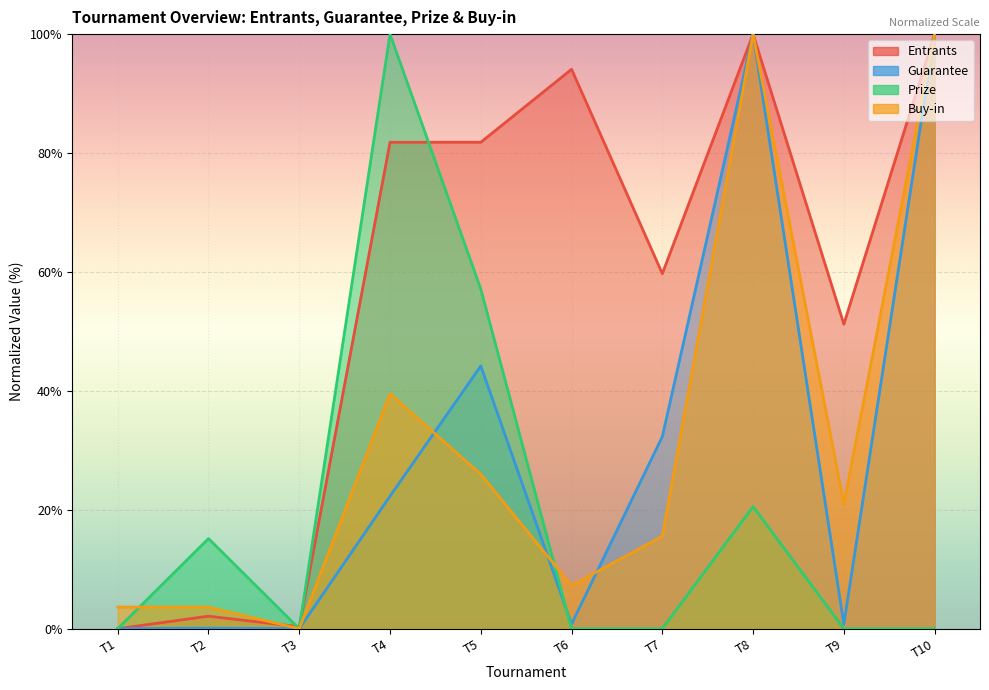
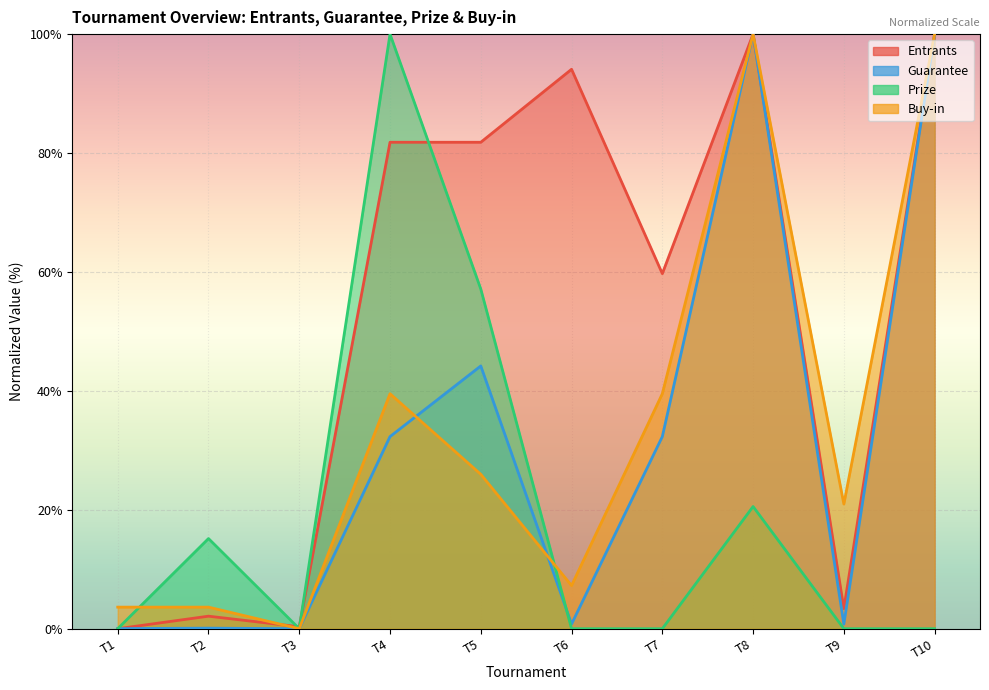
Guarantee, T4: 22% -> 32%
Buy-in, T7: 16% -> 40%
Entrants, T9: 51% -> 3%
